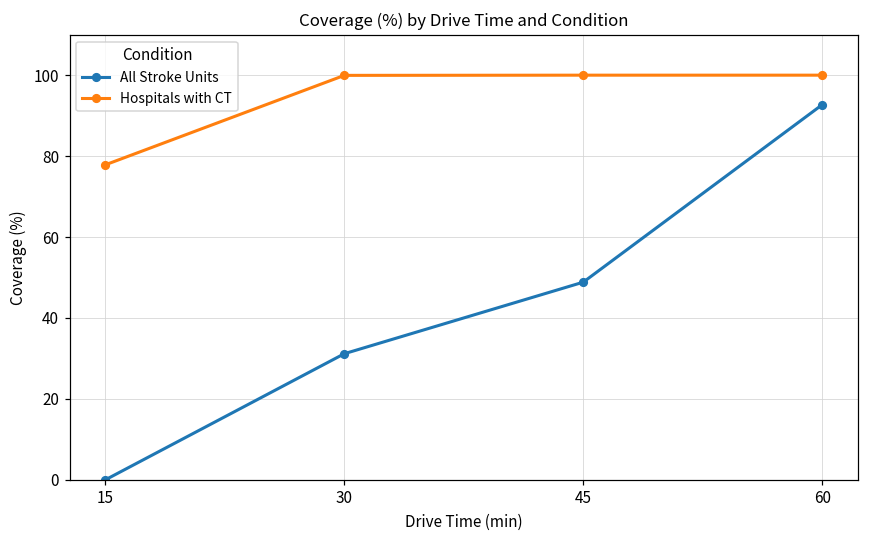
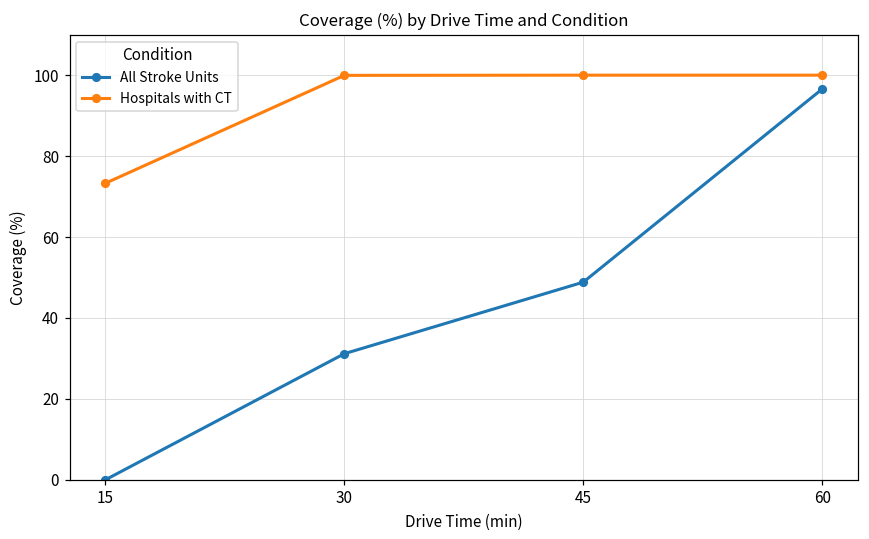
Hospitals with CT, 15: 78 -> 73
All Stroke Units, 60: 93 -> 97
